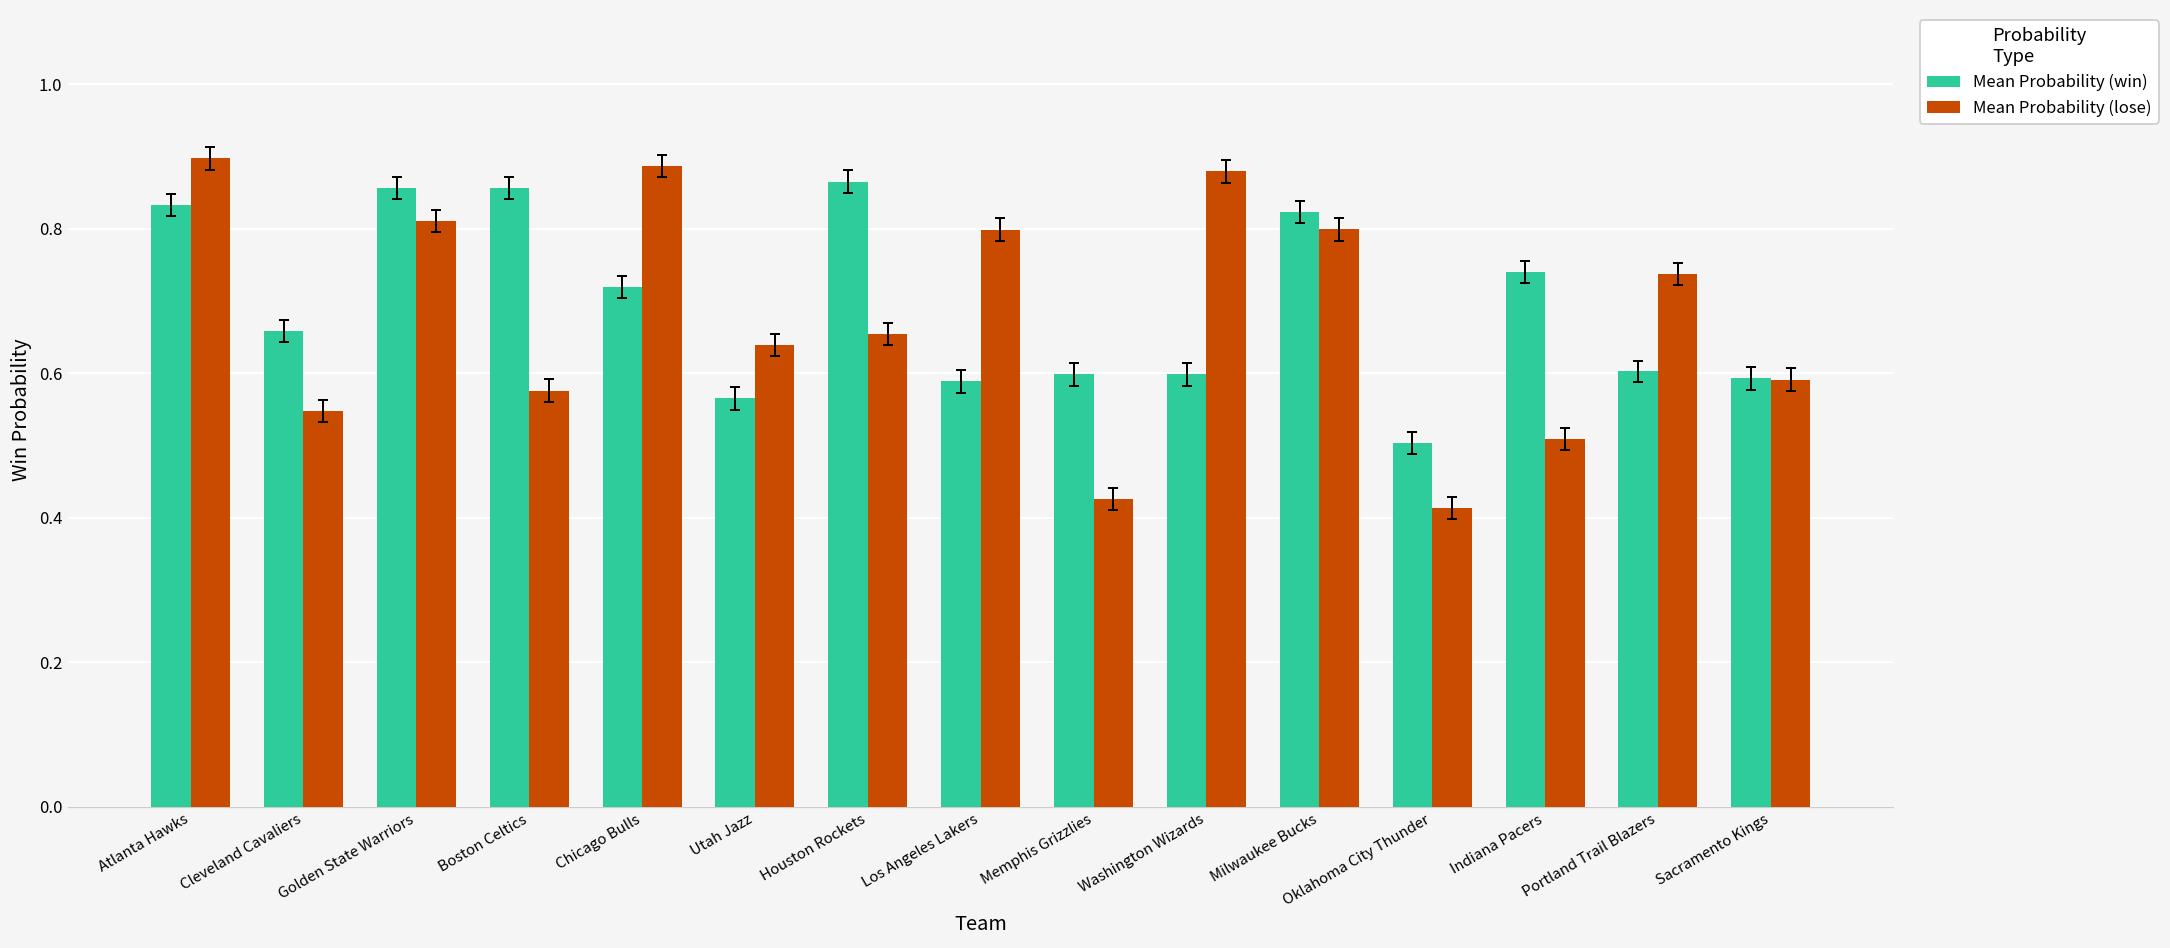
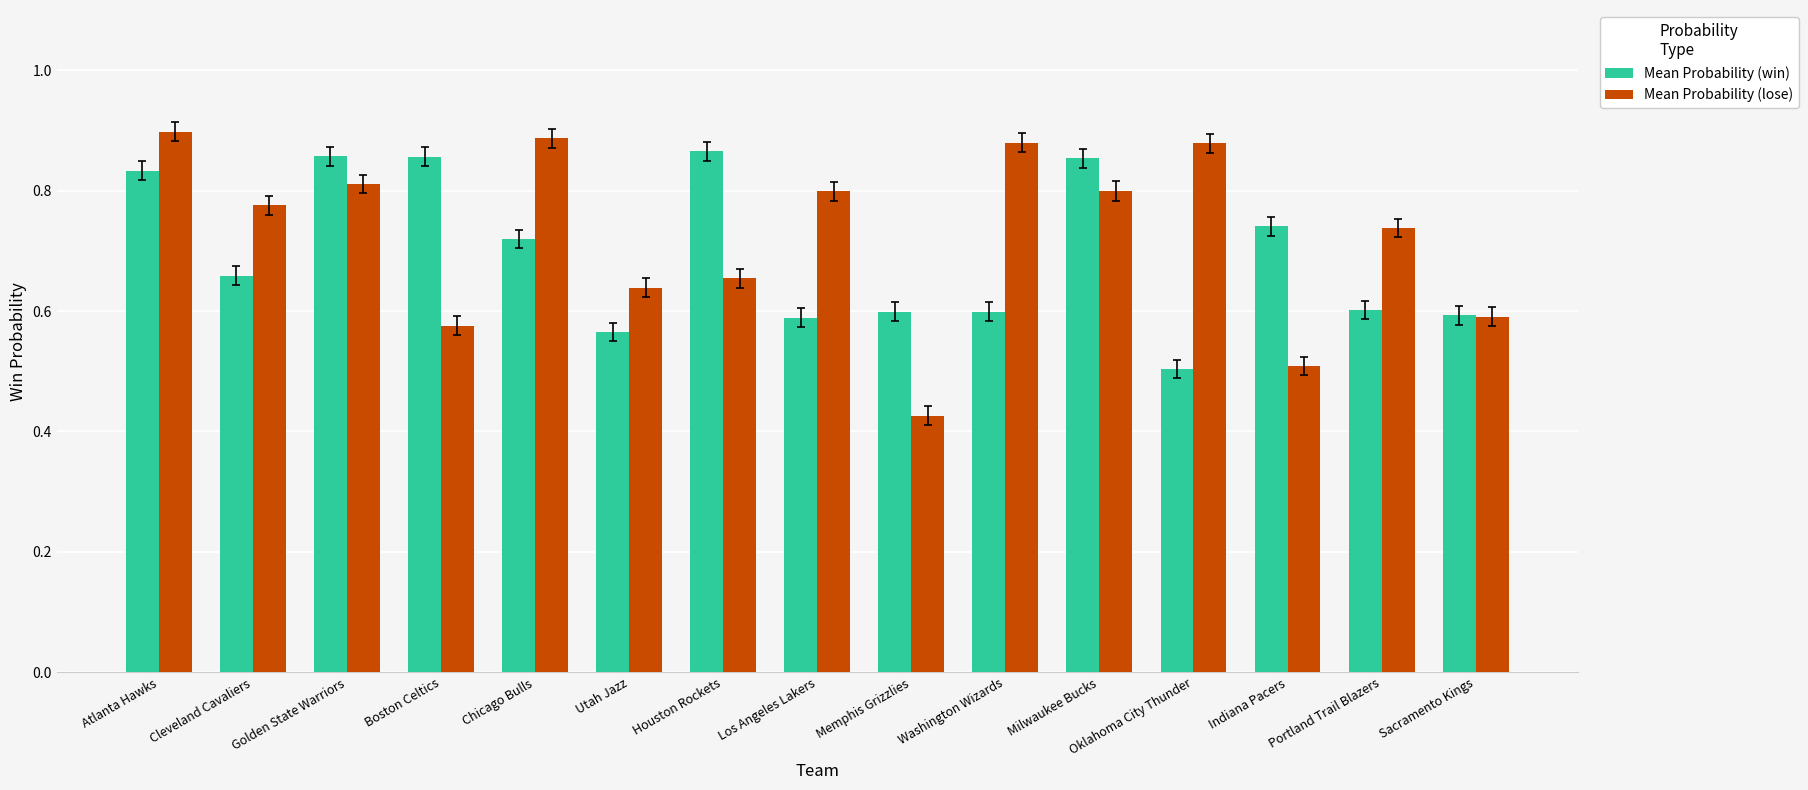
Mean Probability (lose), Cleveland Cavaliers: 0.55 -> 0.78
Mean Probability (win), Milwaukee Bucks: 0.82 -> 0.85
Mean Probability (lose), Oklahoma City Thunder: 0.41 -> 0.88
